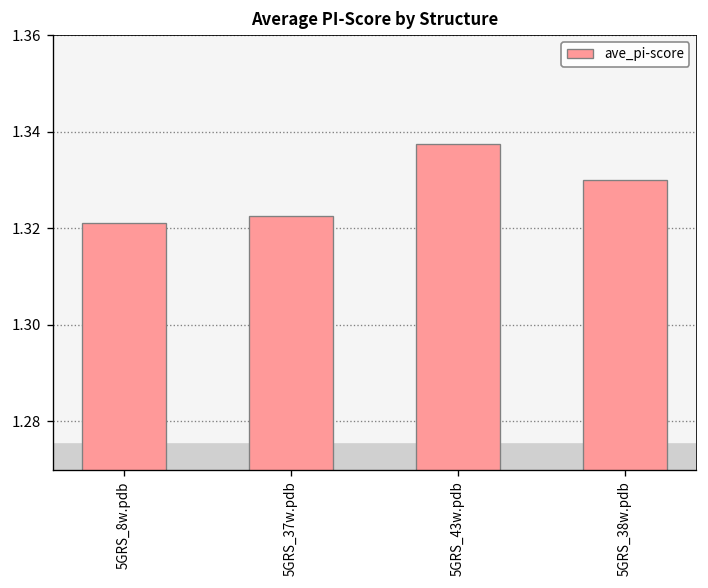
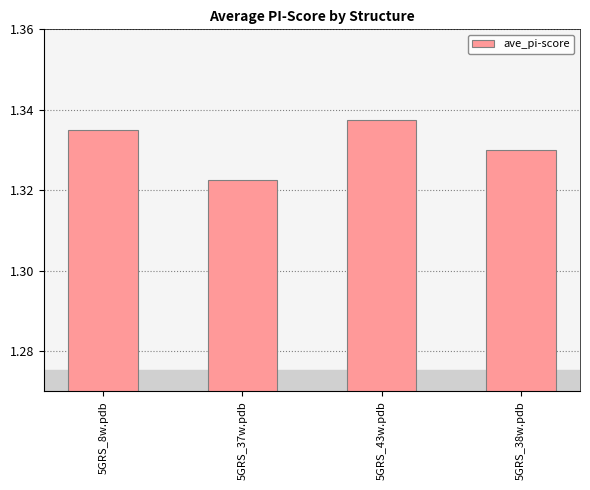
5GRS_8w.pdb: 1.321 -> 1.335
